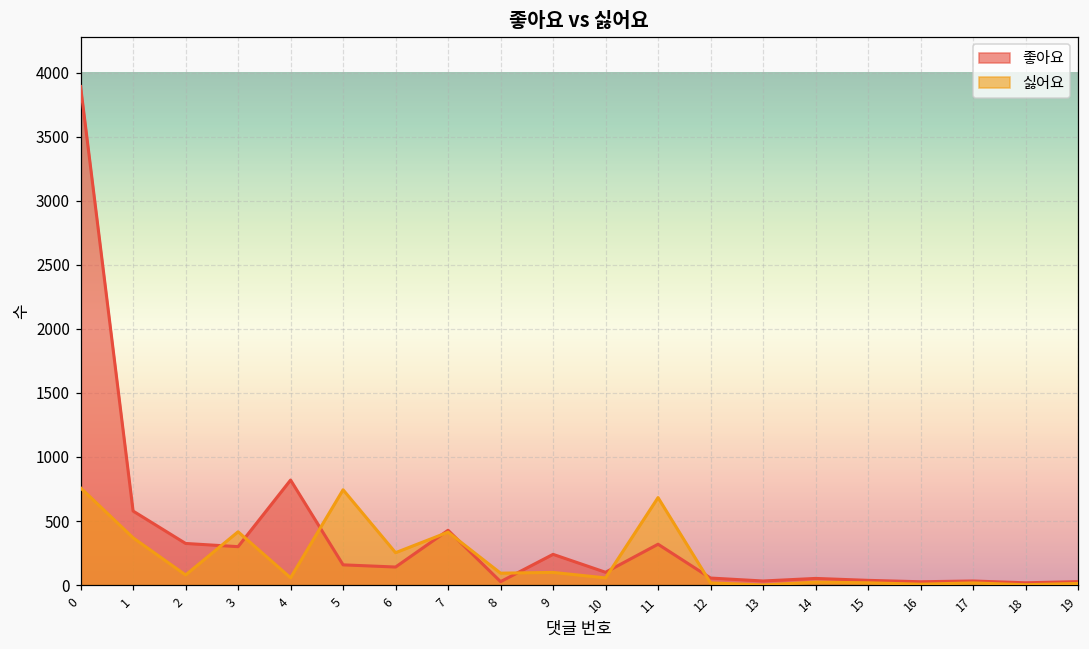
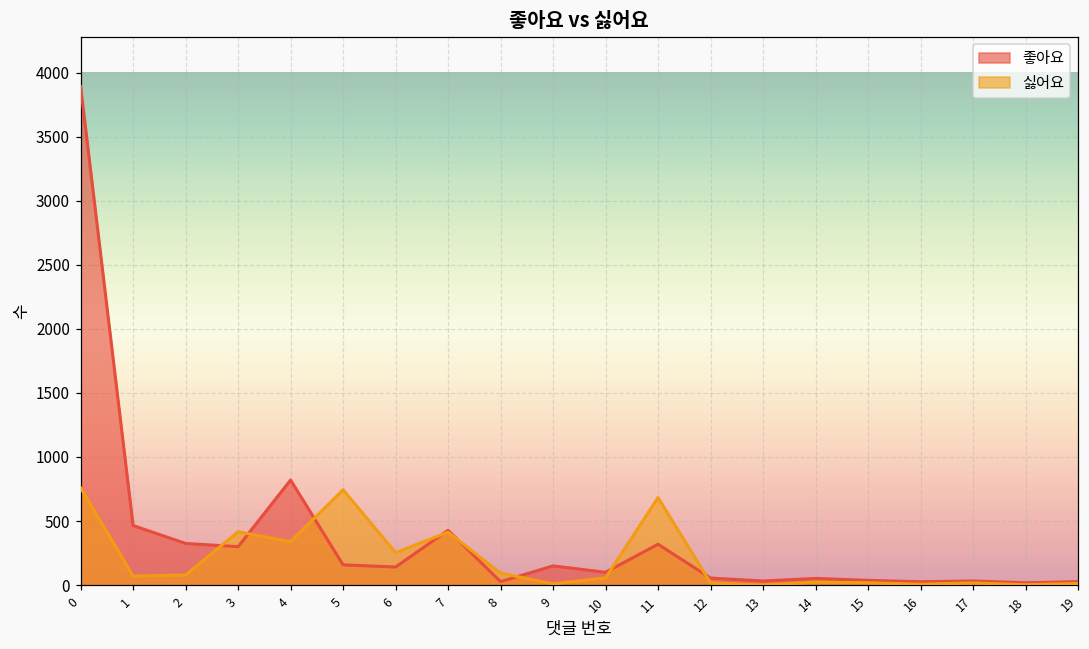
좋아요, 1: 580 -> 470
싫어요, 1: 370 -> 70
싫어요, 4: 60 -> 340
좋아요, 9: 240 -> 150
싫어요, 9: 100 -> 10
